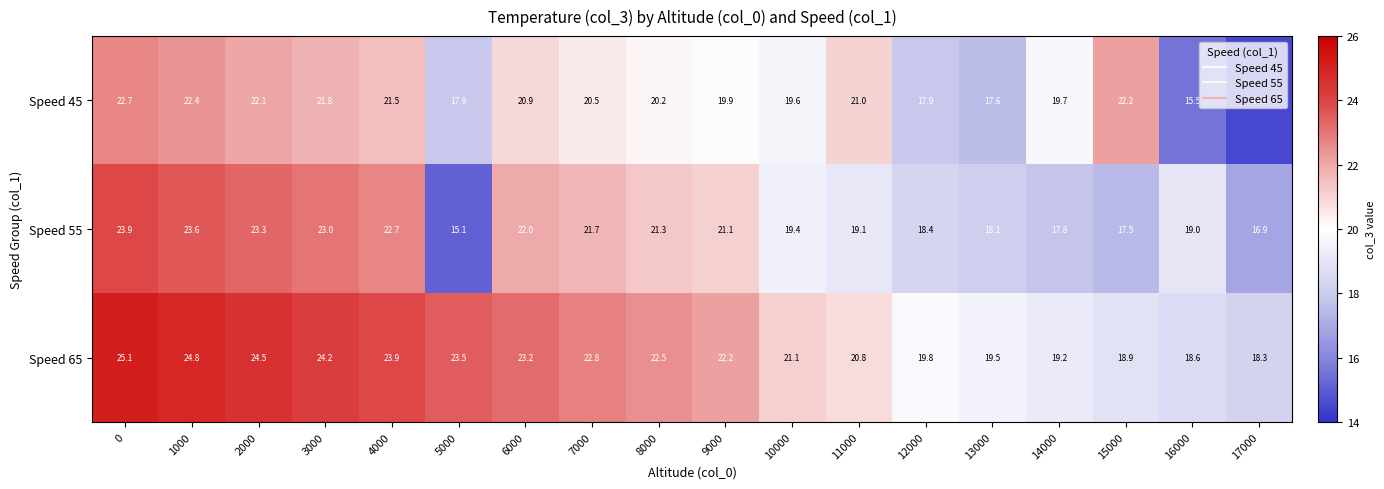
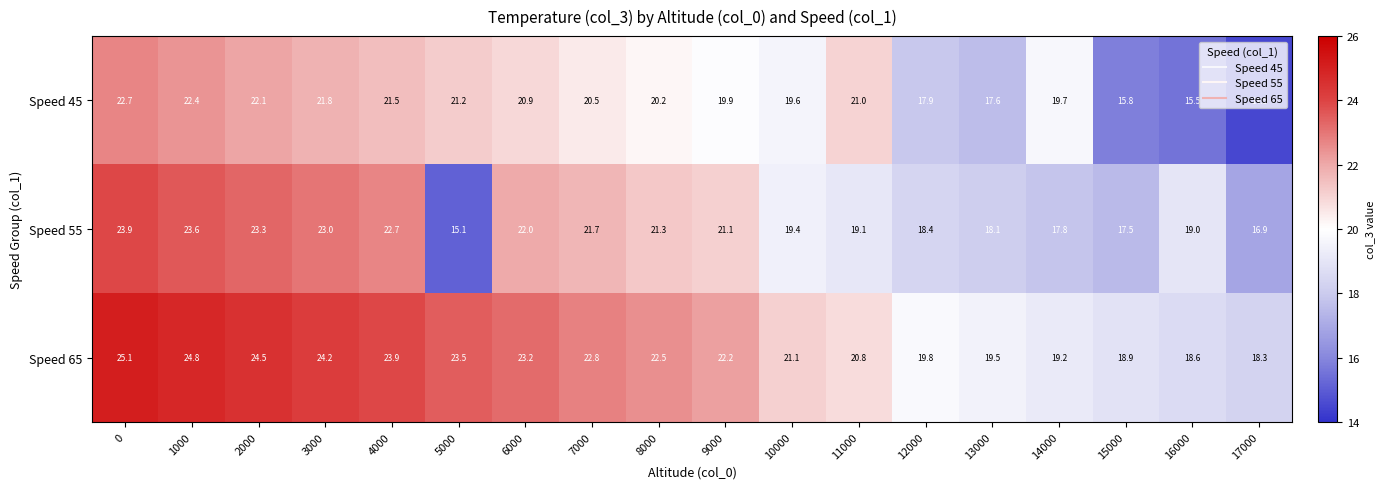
Speed 45, 5000: 17.9 -> 21.2
Speed 45, 15000: 22.2 -> 15.8
